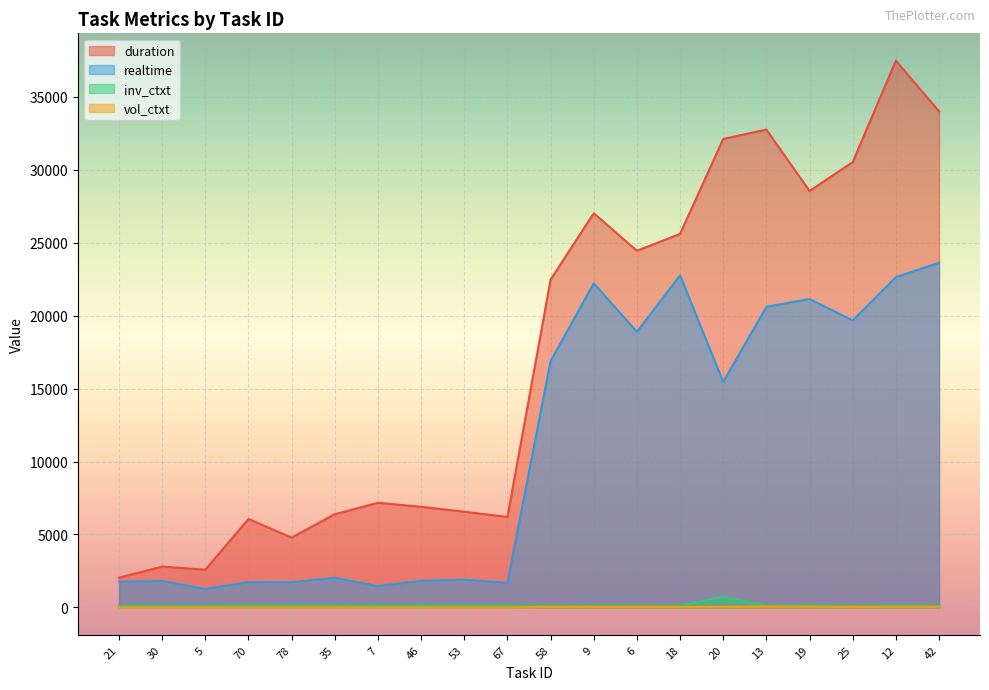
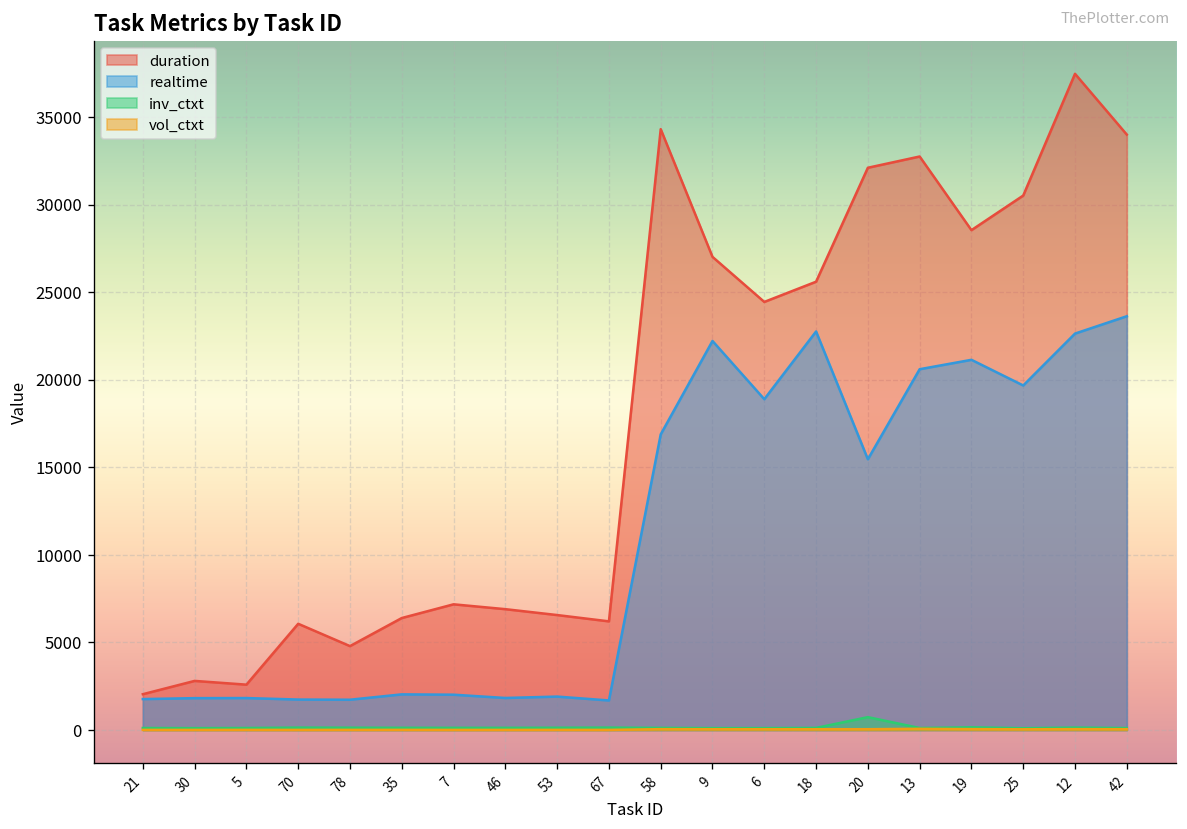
realtime, 5: 1300 -> 1800
realtime, 7: 1500 -> 2000
duration, 58: 22500 -> 34300
